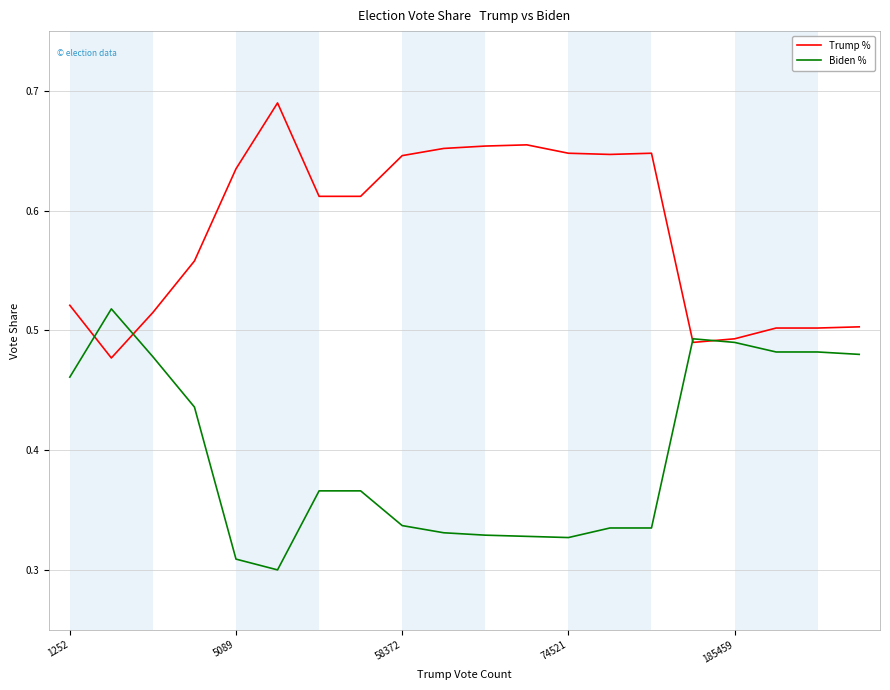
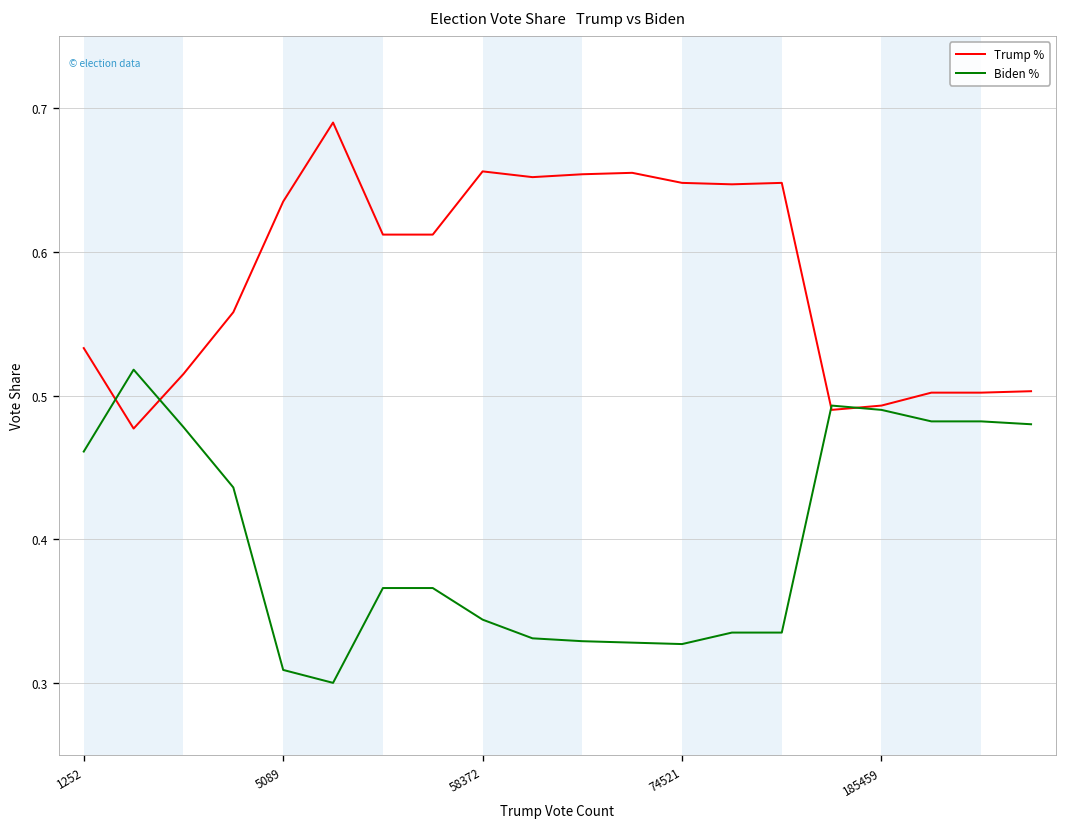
Trump %, 1252: 0.521 -> 0.533
Trump %, 58372: 0.646 -> 0.656
Biden %, 58372: 0.337 -> 0.344
